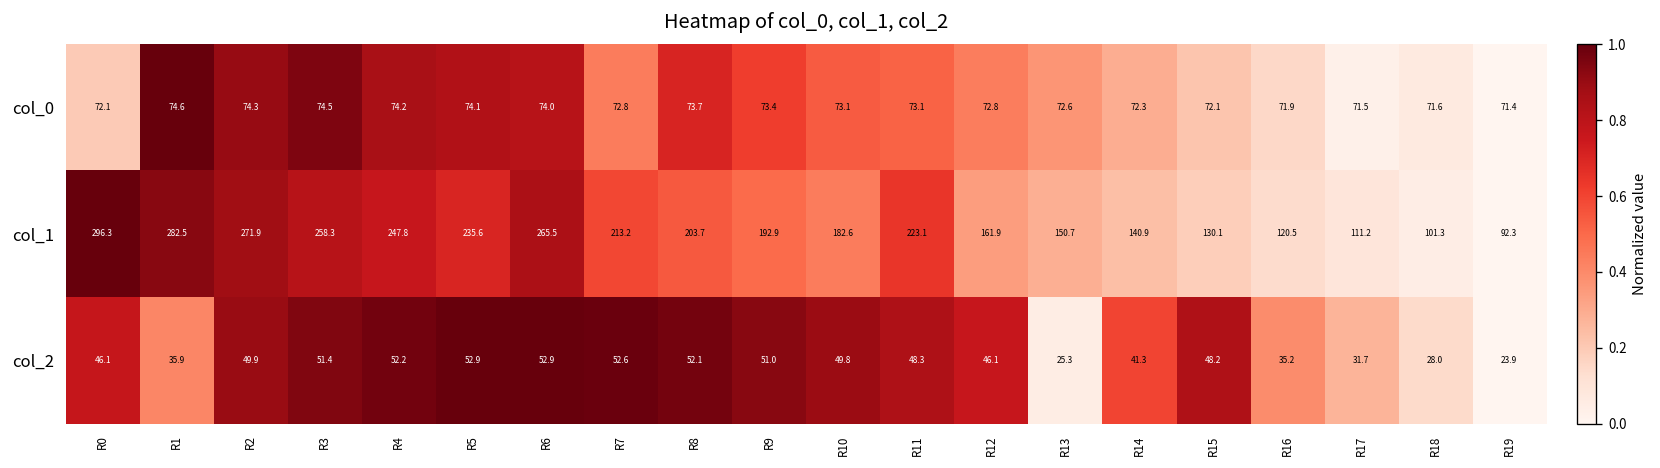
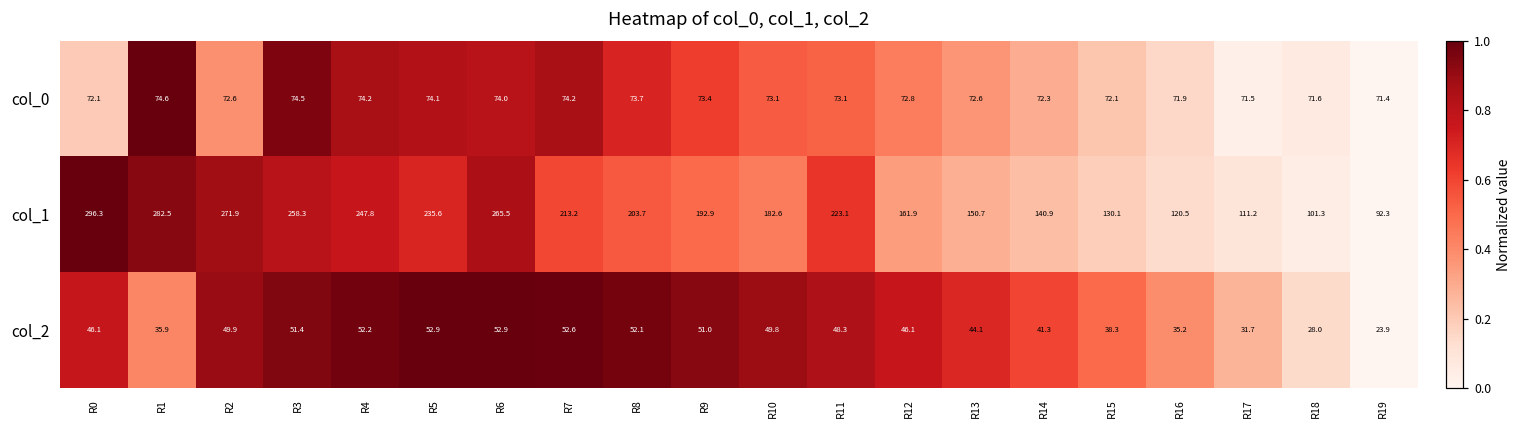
col_0, R2: 74.3 -> 72.6
col_0, R7: 72.8 -> 74.2
col_2, R13: 25.3 -> 44.1
col_2, R15: 48.2 -> 38.3
